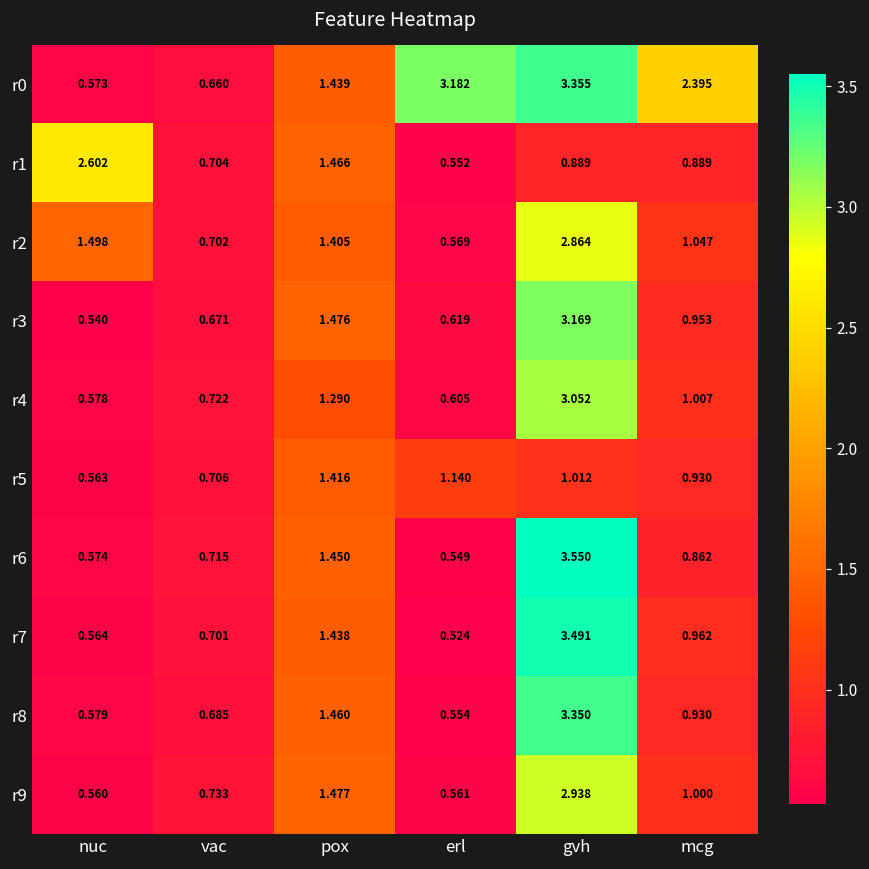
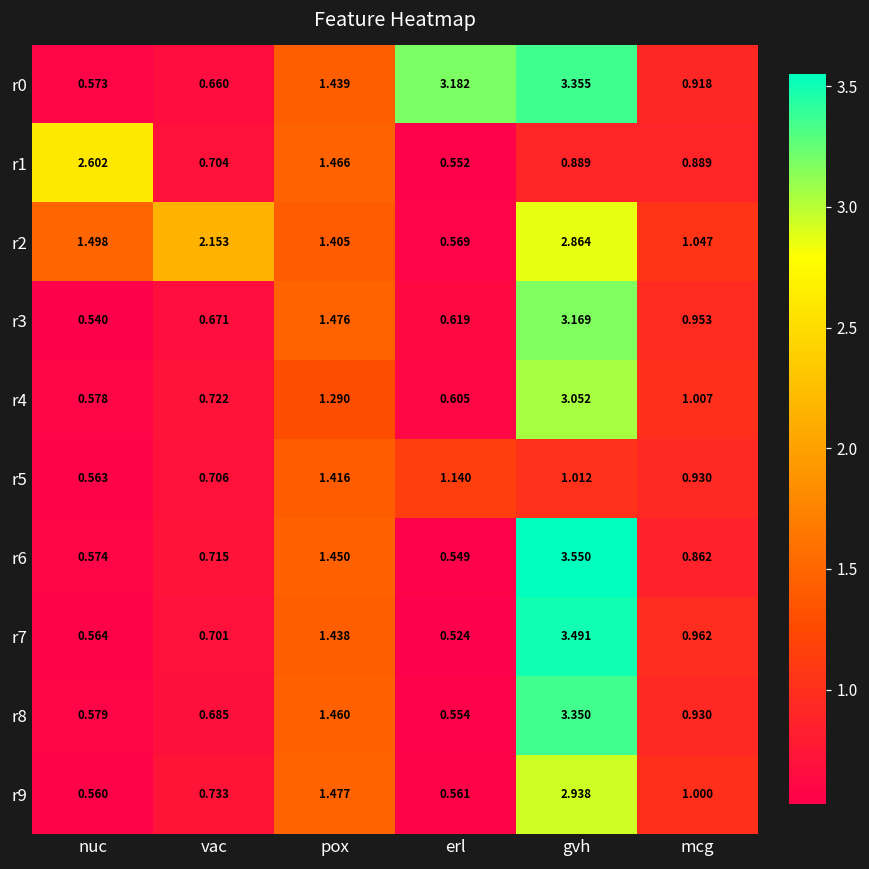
r0, mcg: 2.395 -> 0.918
r2, vac: 0.702 -> 2.153
